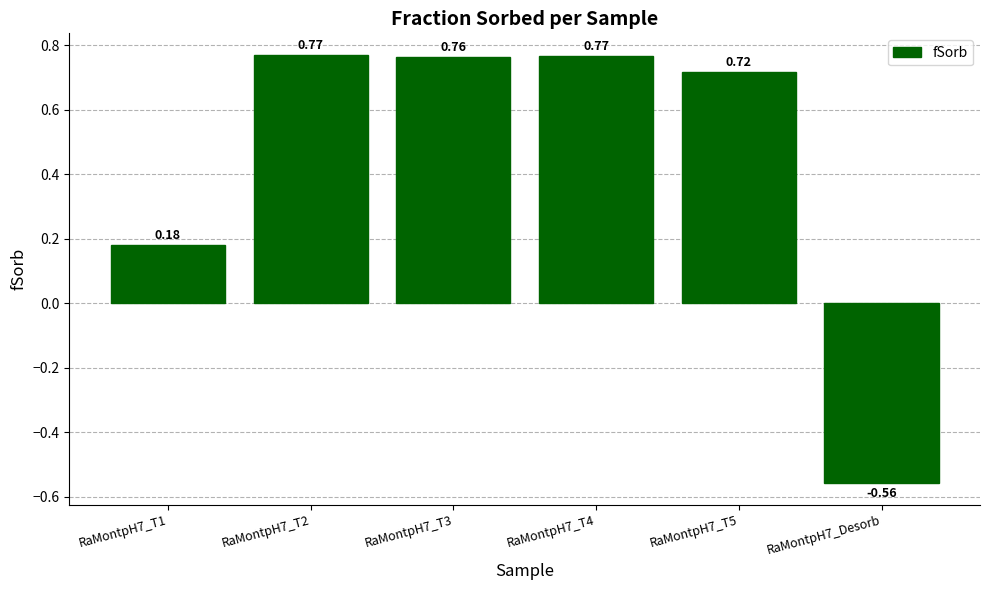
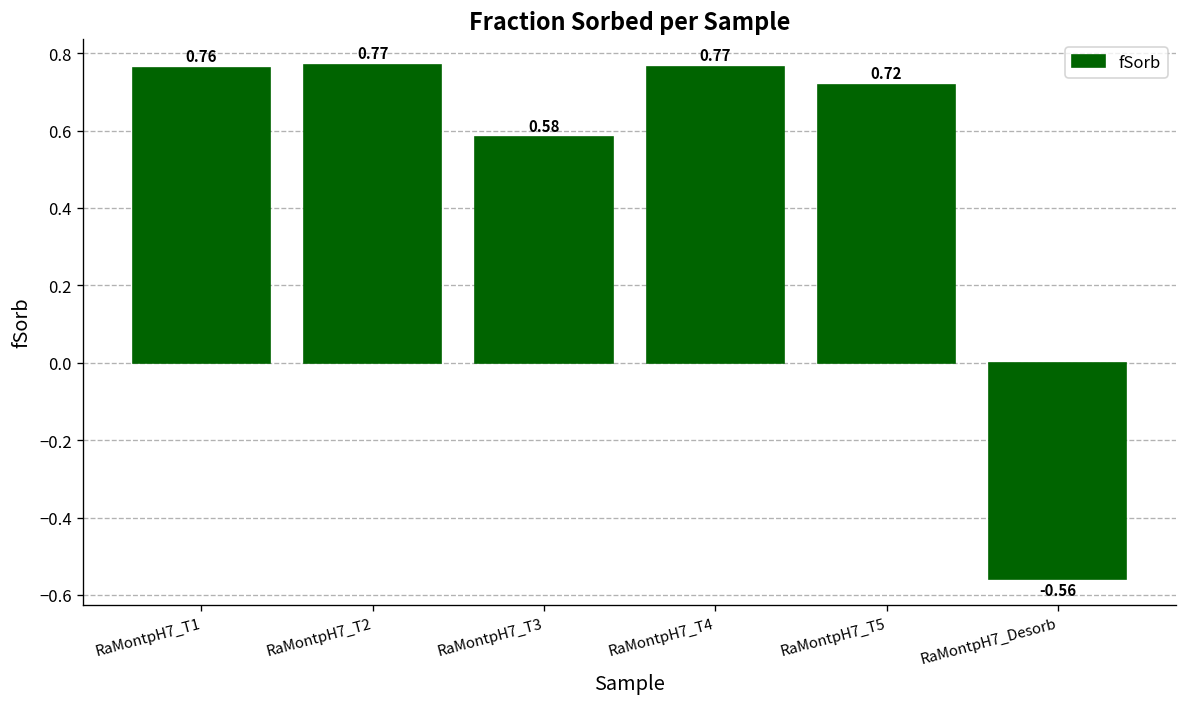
RaMontpH7_T1: 0.18 -> 0.76
RaMontpH7_T3: 0.76 -> 0.58
